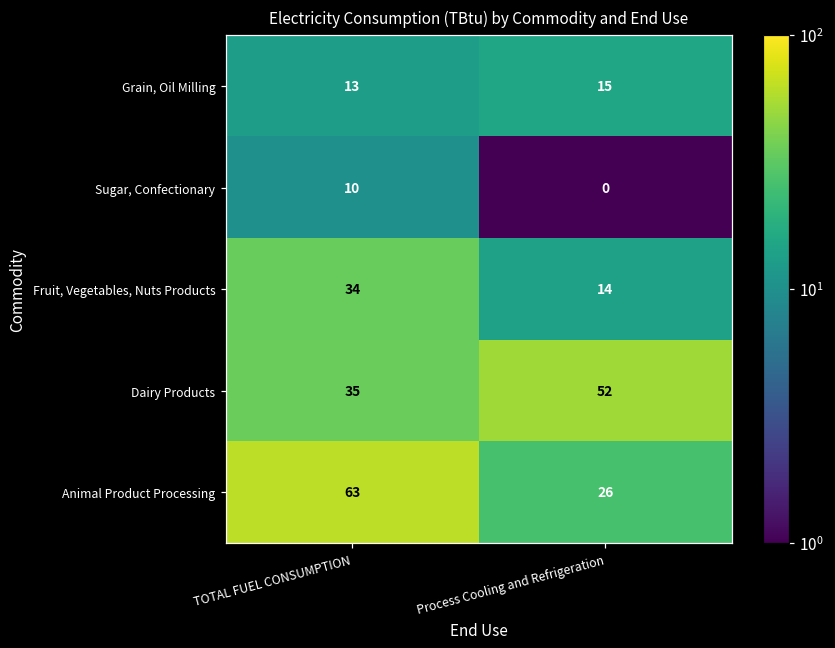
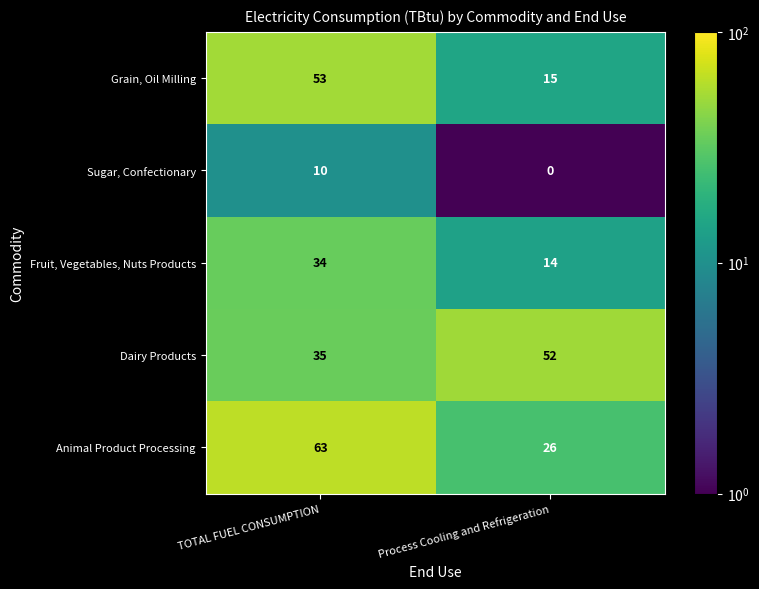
Grain, Oil Milling, TOTAL FUEL CONSUMPTION: 13 -> 53
